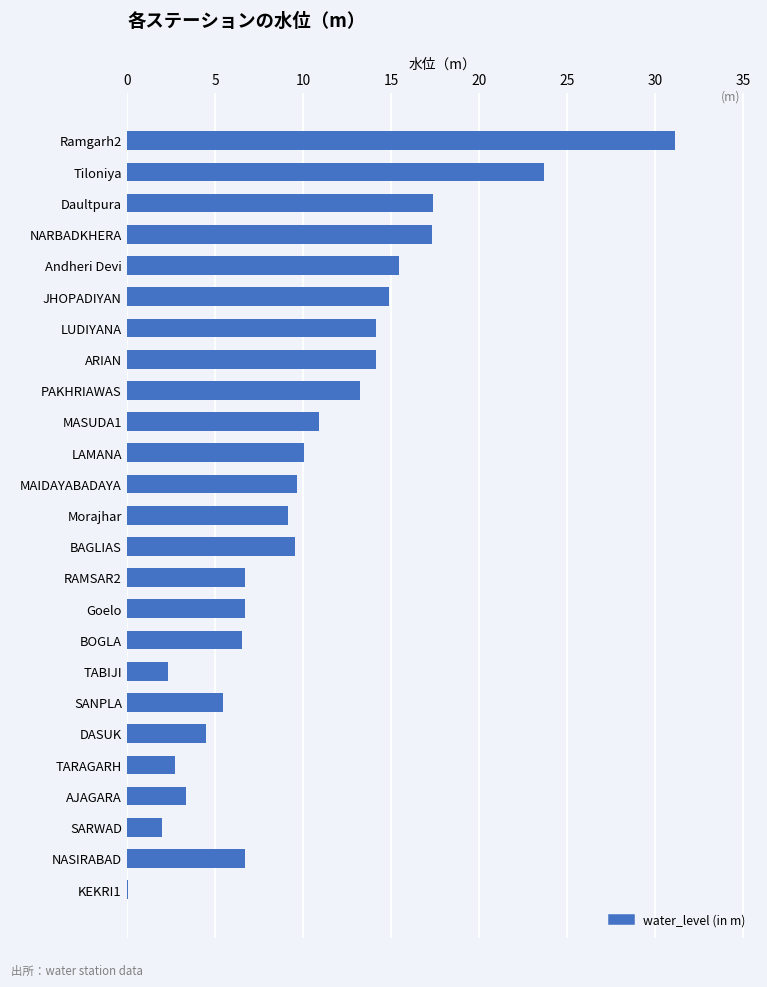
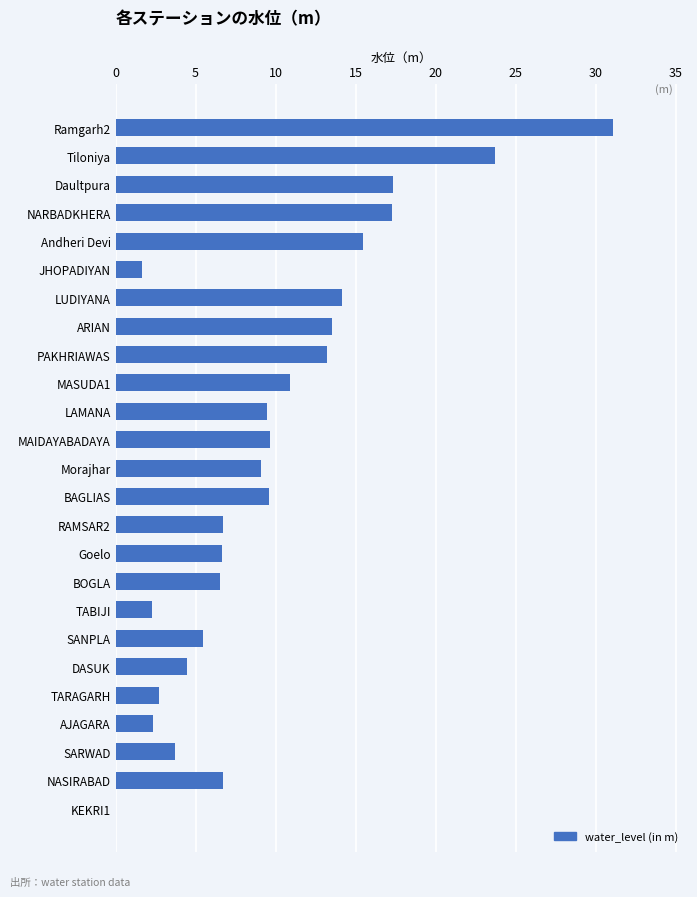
JHOPADIYAN: 14.9 -> 1.7
ARIAN: 14.1 -> 13.5
LAMANA: 10.0 -> 9.5
AJAGARA: 3.4 -> 2.3
SARWAD: 2.0 -> 3.7
